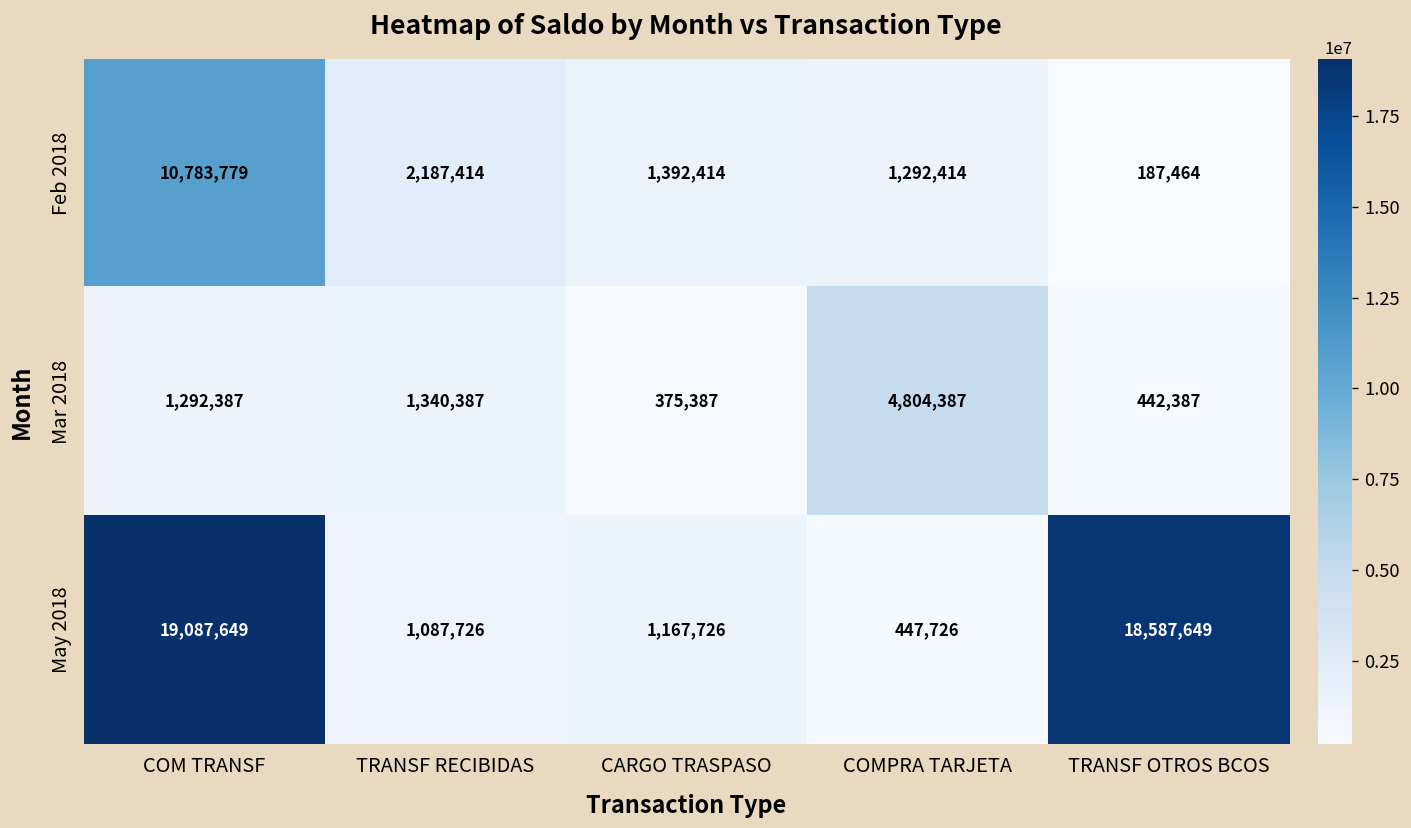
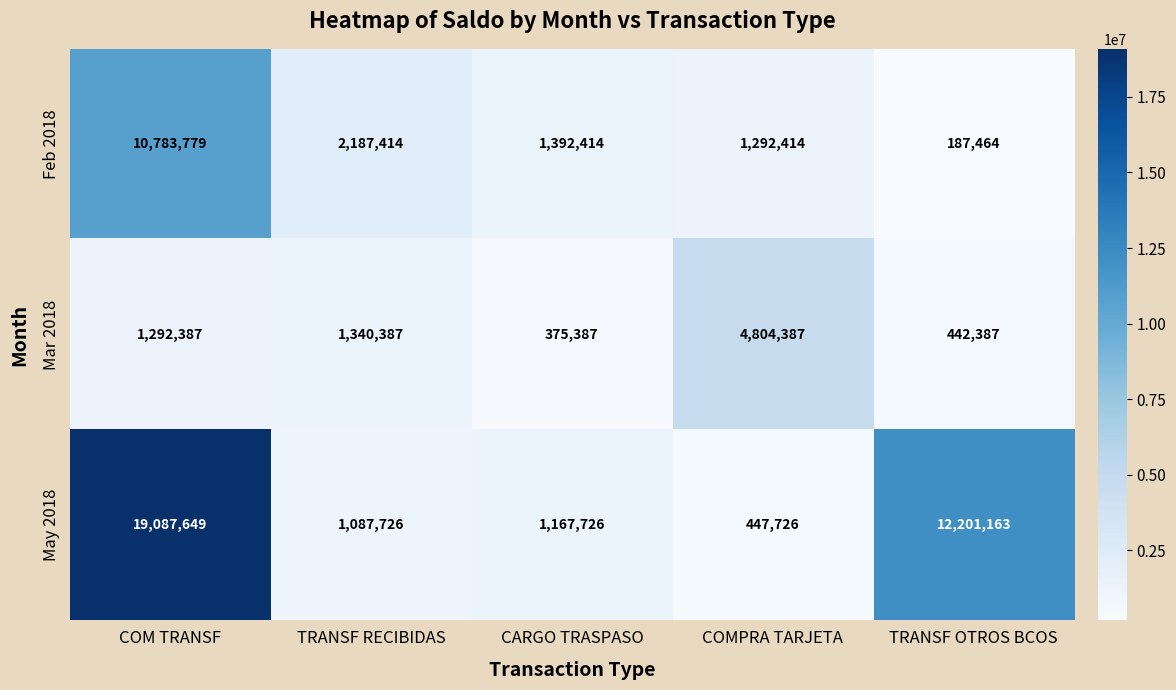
May 2018, TRANSF OTROS BCOS: 18,587,649 -> 12,201,163
